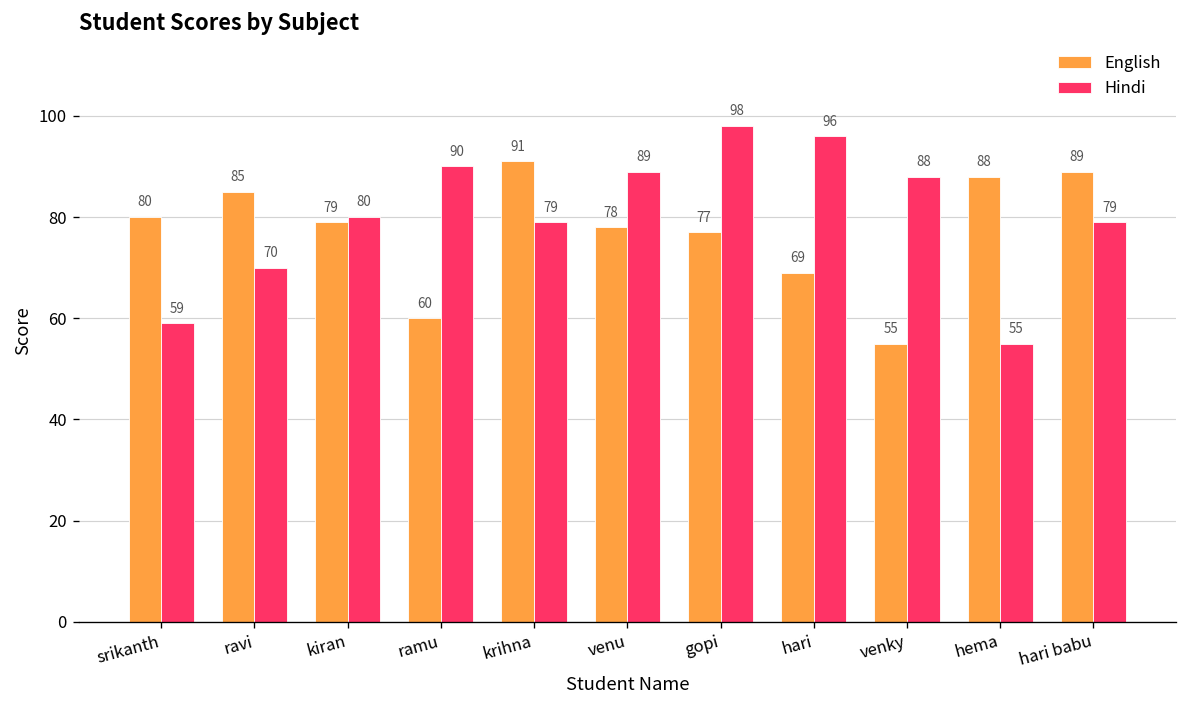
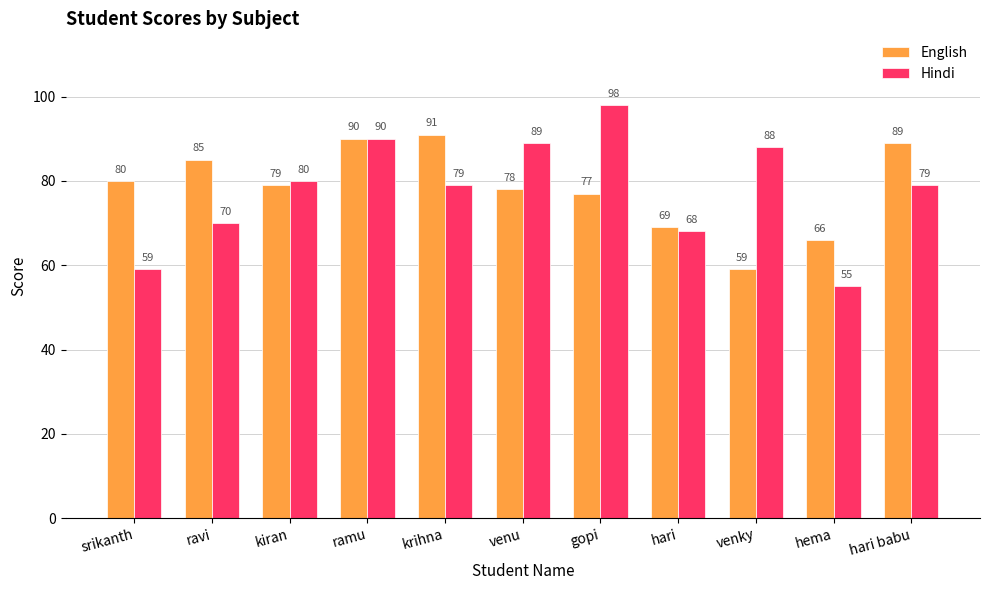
English, ramu: 60 -> 90
Hindi, hari: 96 -> 68
English, venky: 55 -> 59
English, hema: 88 -> 66
